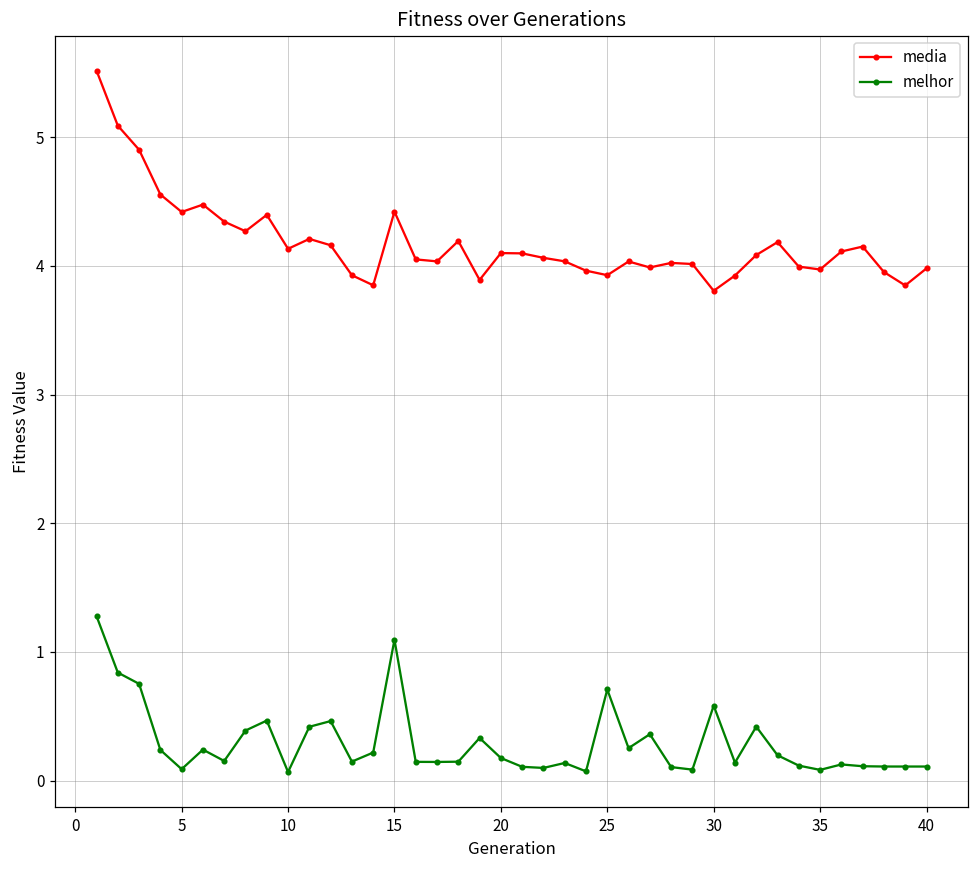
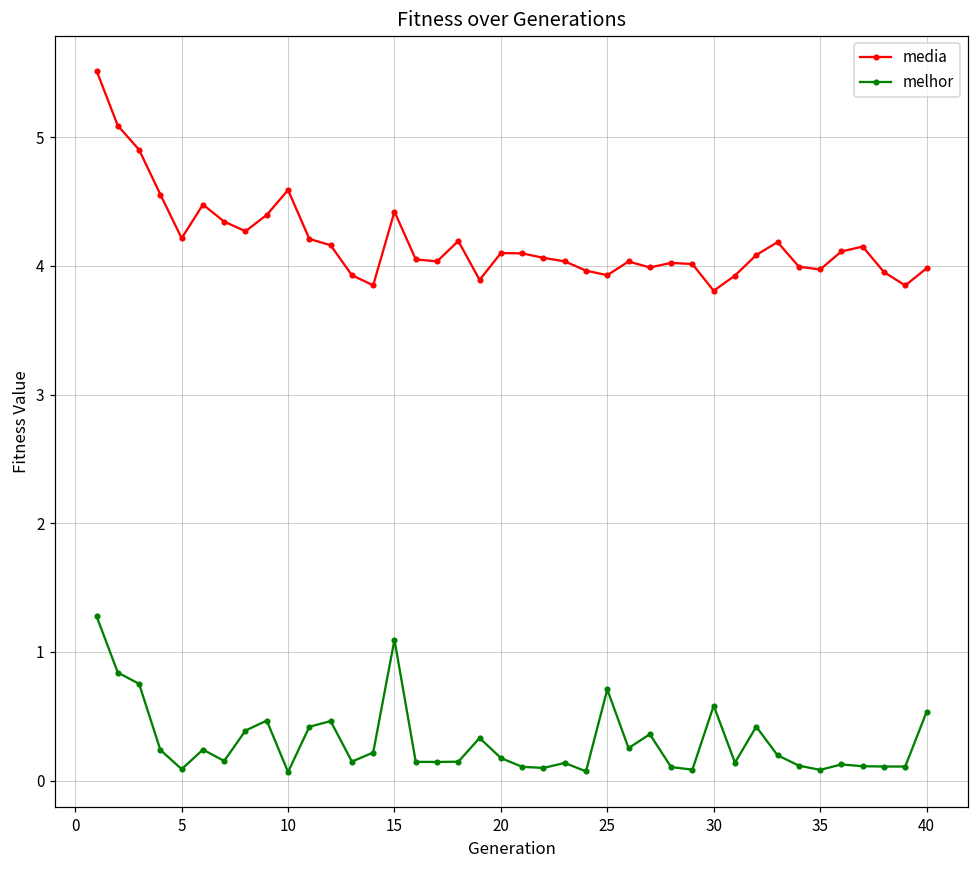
media, 5: 4.42 -> 4.21
media, 10: 4.13 -> 4.59
melhor, 40: 0.11 -> 0.53
